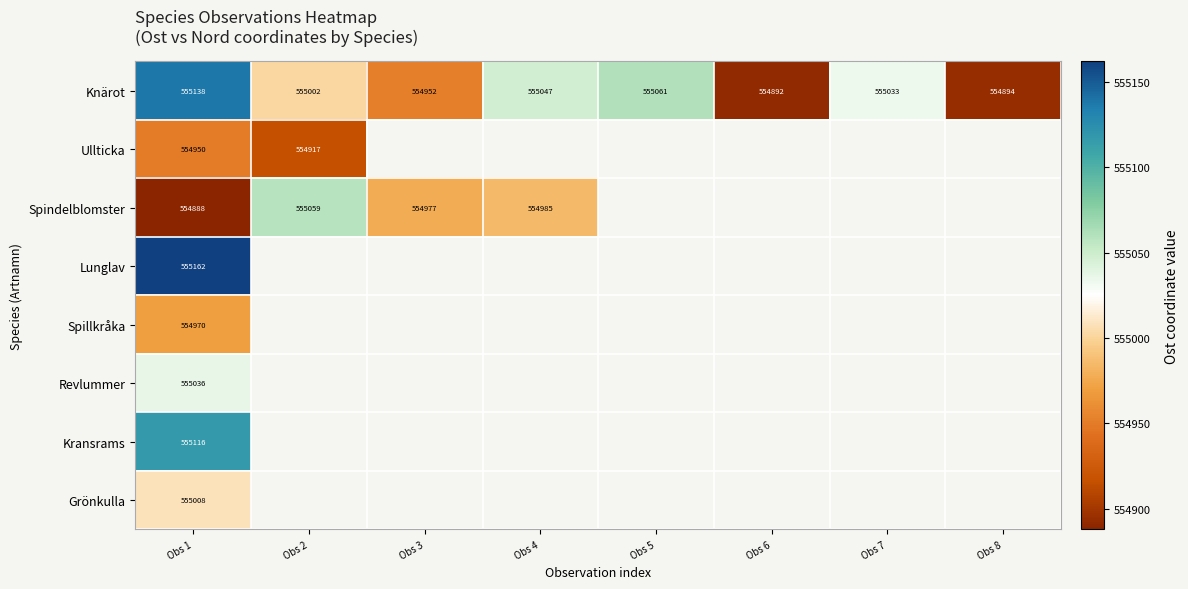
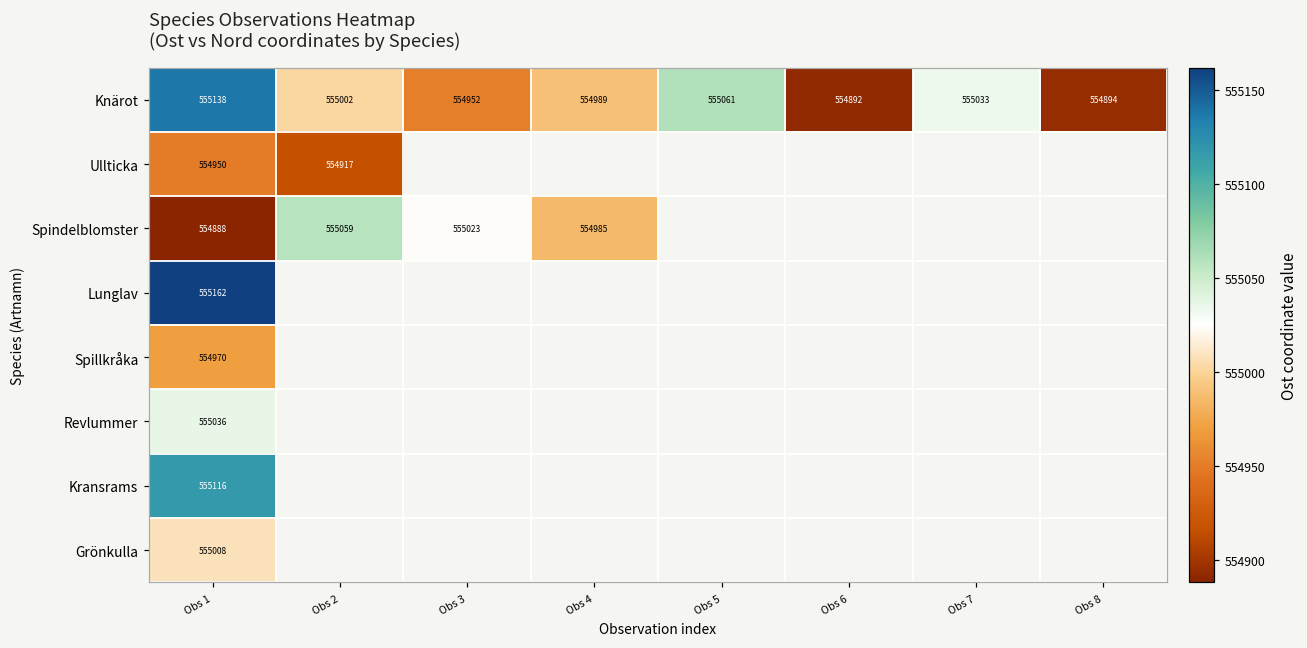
Knärot, Obs 4: 555047 -> 554989
Spindelblomster, Obs 3: 554977 -> 555023
